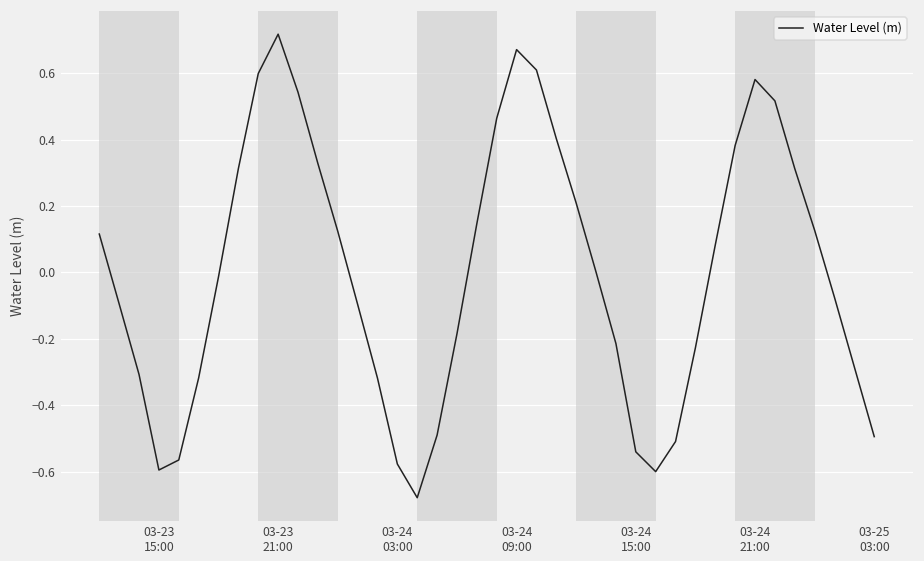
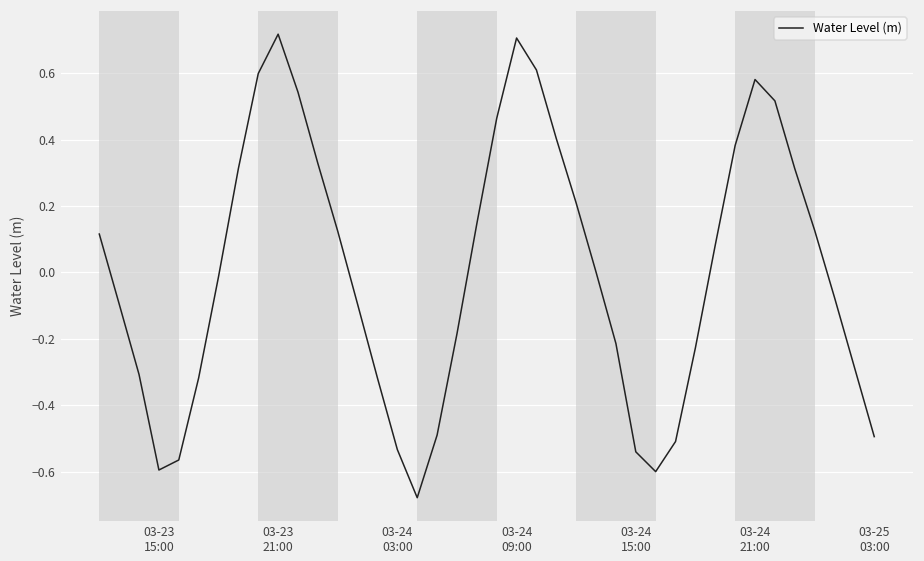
03-24 03:00: -0.58 -> -0.53
03-24 09:00: 0.67 -> 0.71
